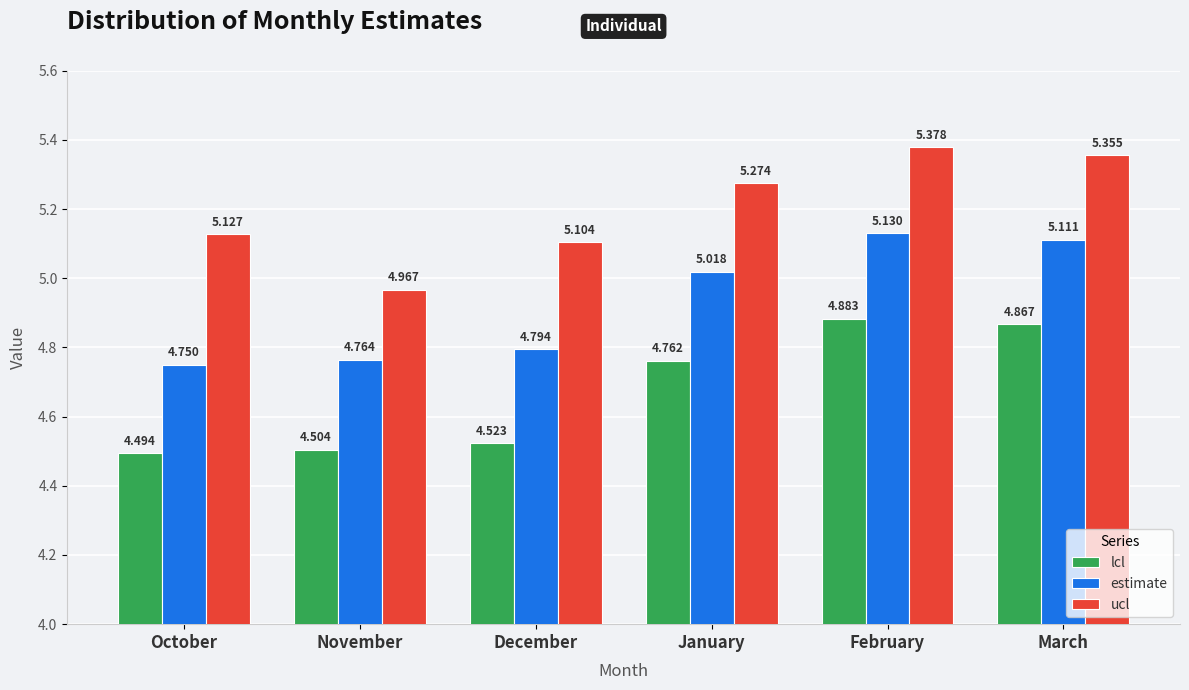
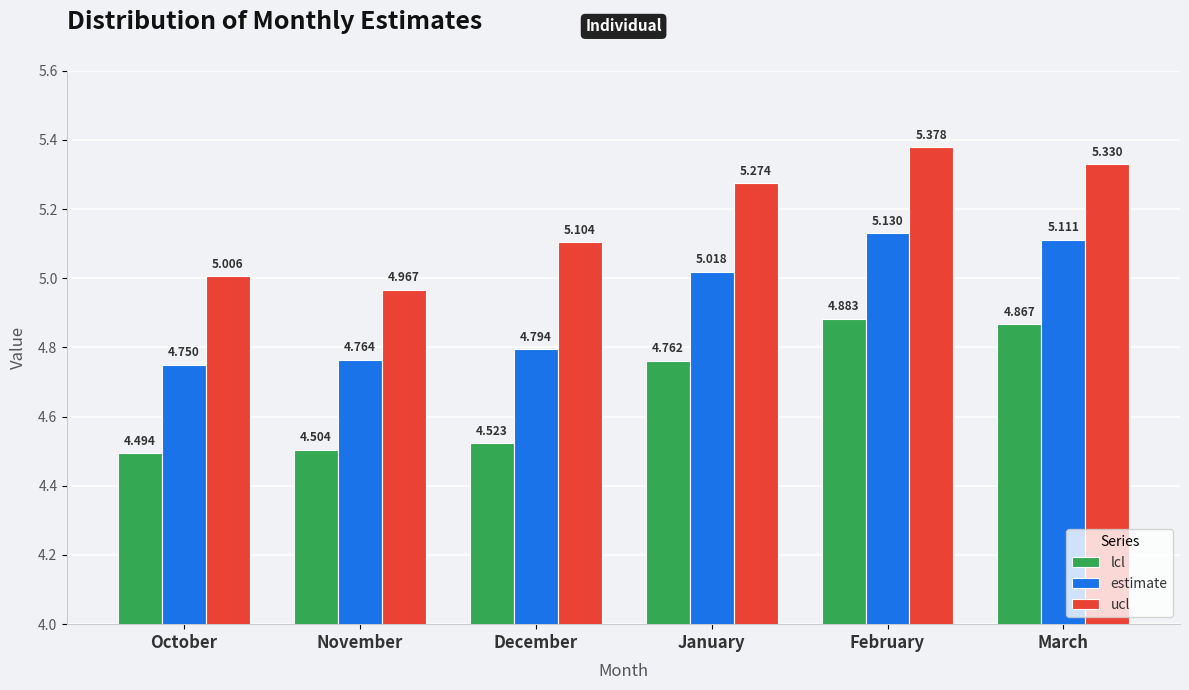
ucl, October: 5.127 -> 5.006
ucl, March: 5.355 -> 5.330
